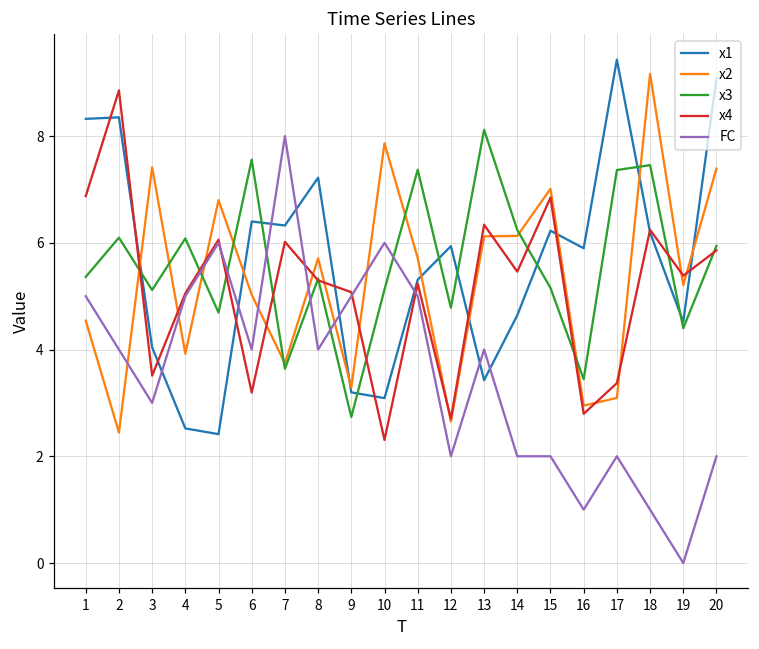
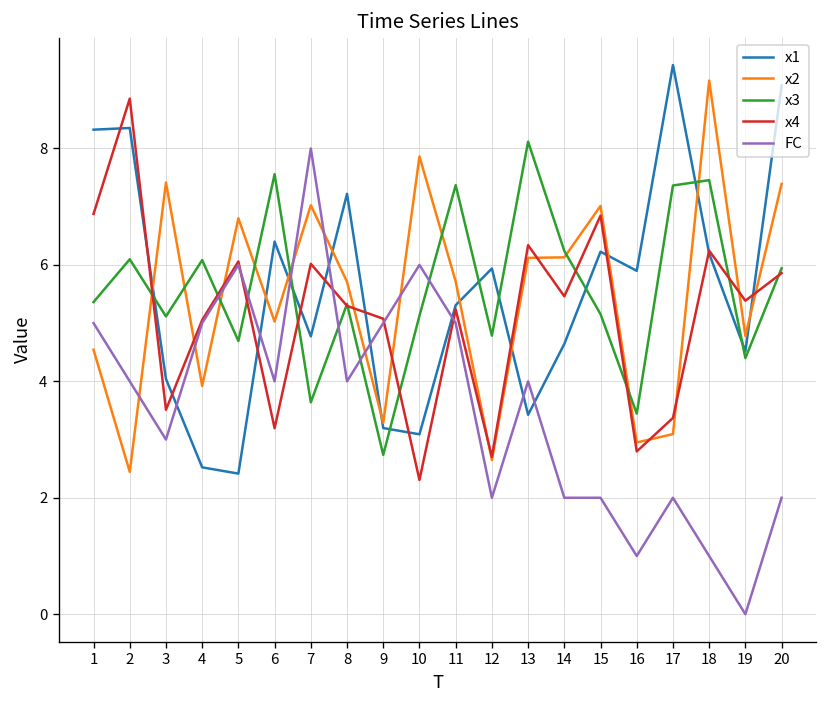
x1, 7: 6.3 -> 4.8
x2, 7: 3.7 -> 7.0
x2, 19: 5.2 -> 4.8
